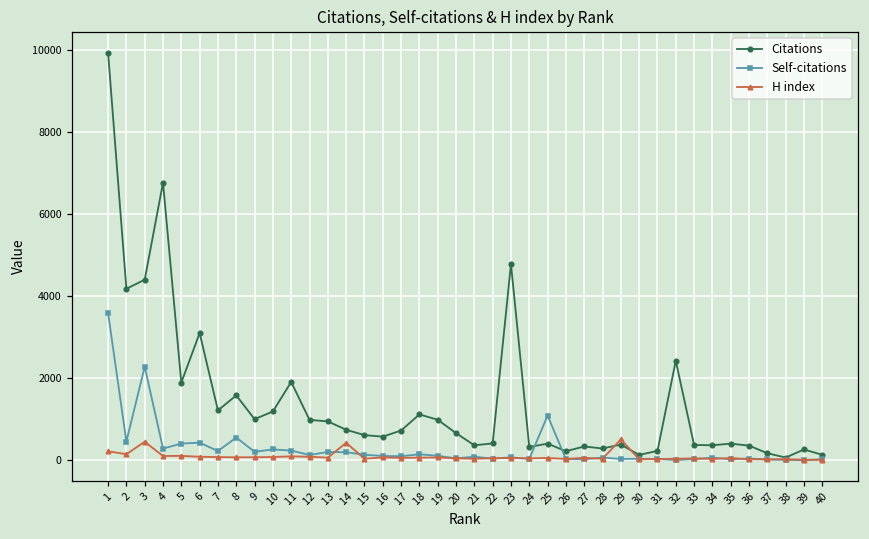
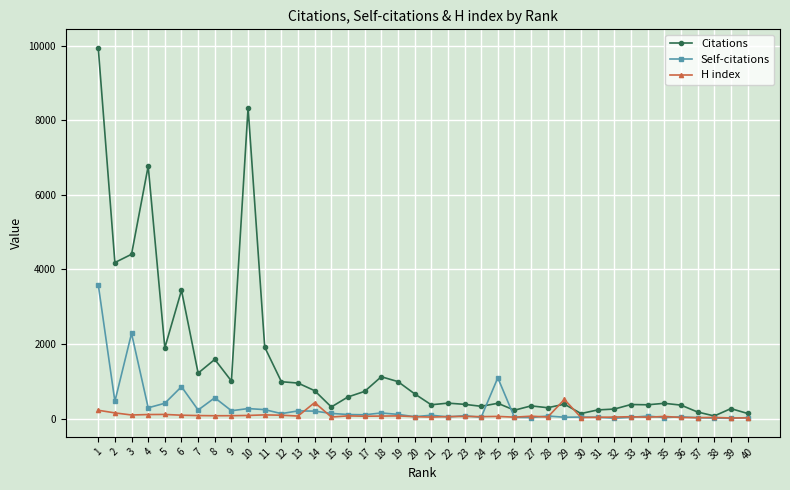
H index, 3: 500 -> 100
Citations, 6: 3100 -> 3400
Self-citations, 6: 400 -> 900
Citations, 10: 1200 -> 8300
Citations, 15: 600 -> 300
Citations, 23: 4800 -> 400
Citations, 32: 2400 -> 300
